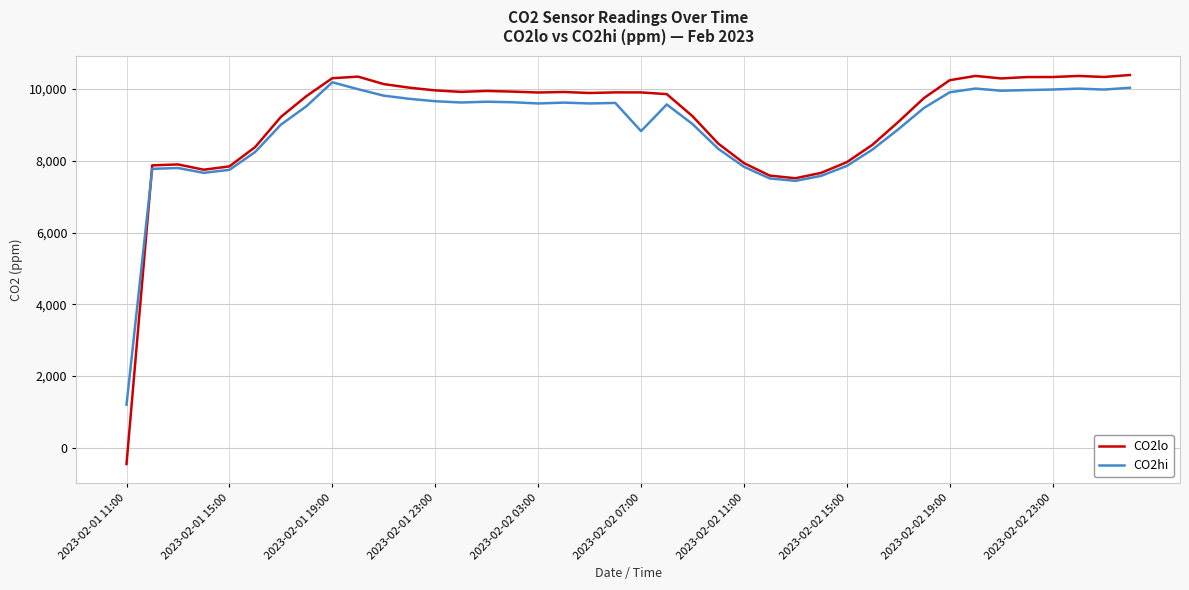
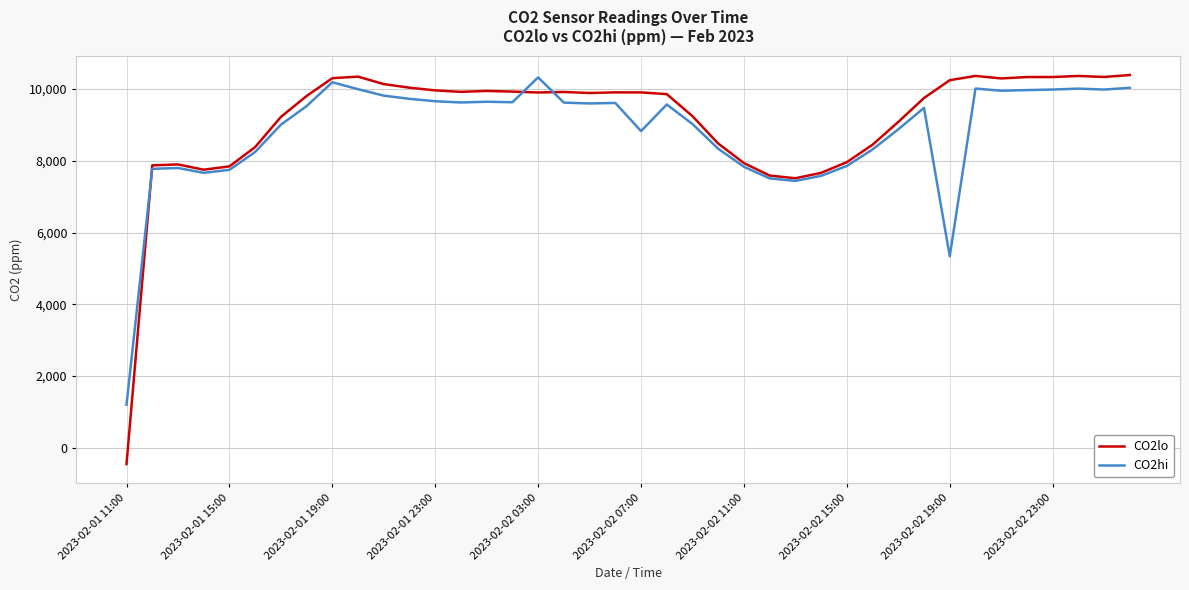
CO2hi, 2023-02-02 03:00: 9,600 -> 10,300
CO2hi, 2023-02-02 19:00: 9,900 -> 5,300
